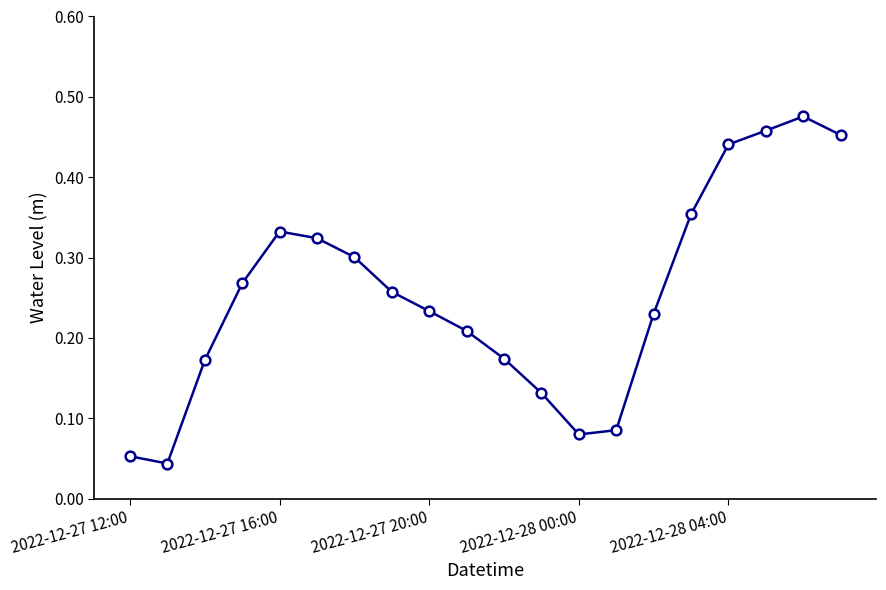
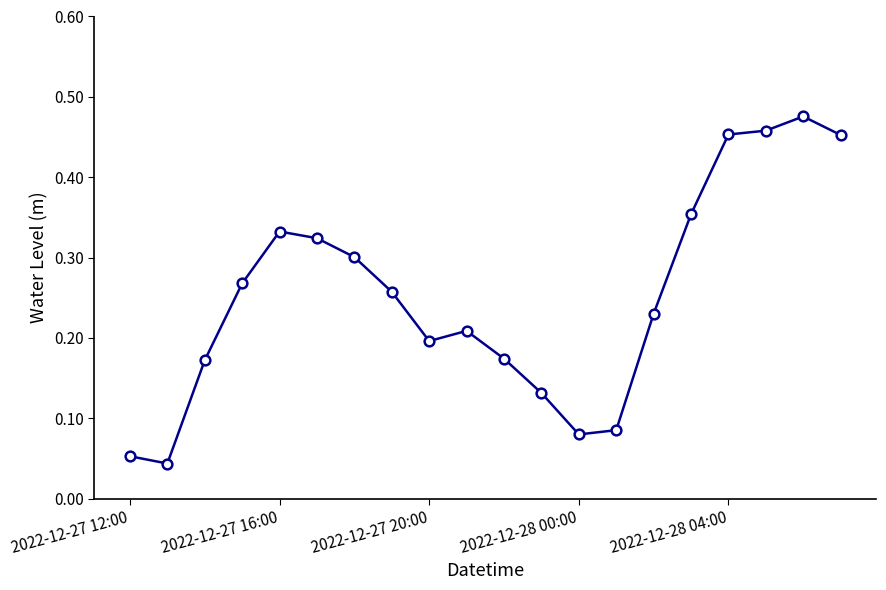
2022-12-27 20:00: 0.23 -> 0.20
2022-12-28 04:00: 0.44 -> 0.45
